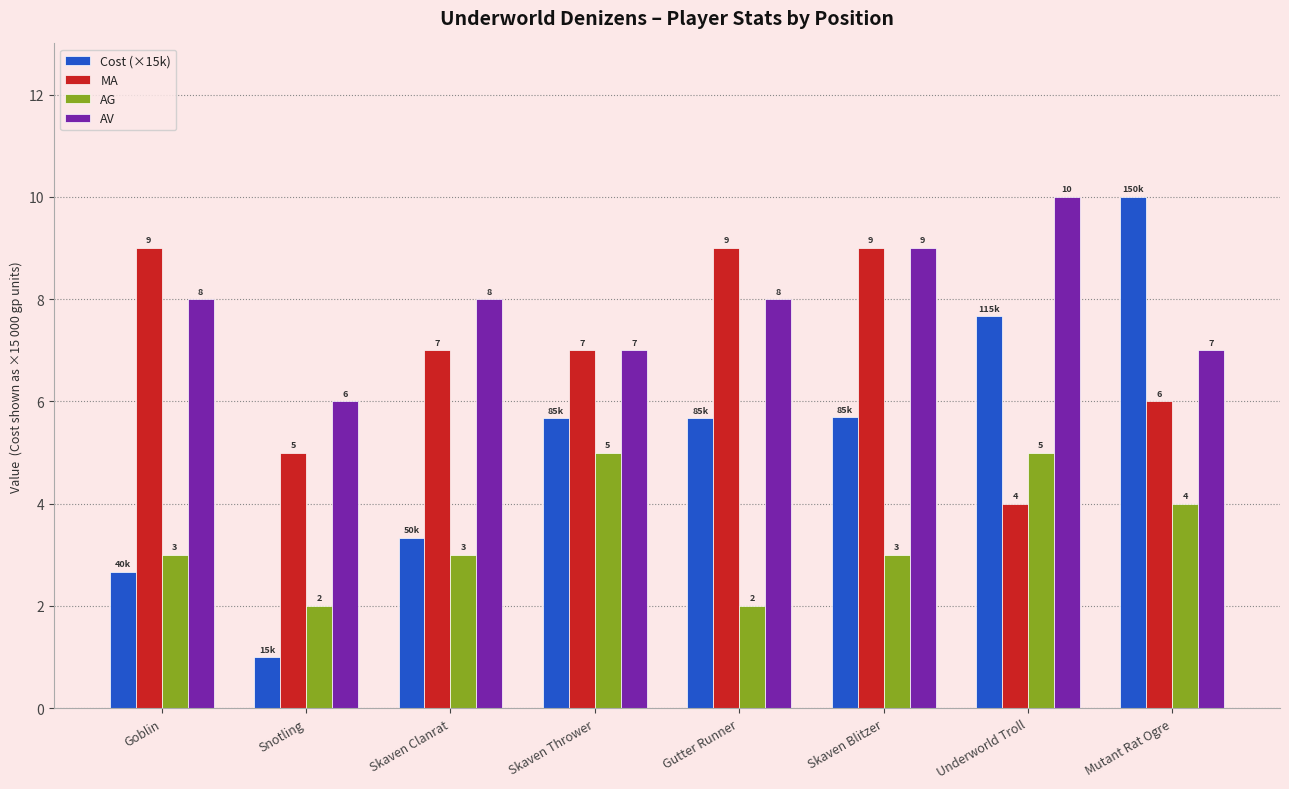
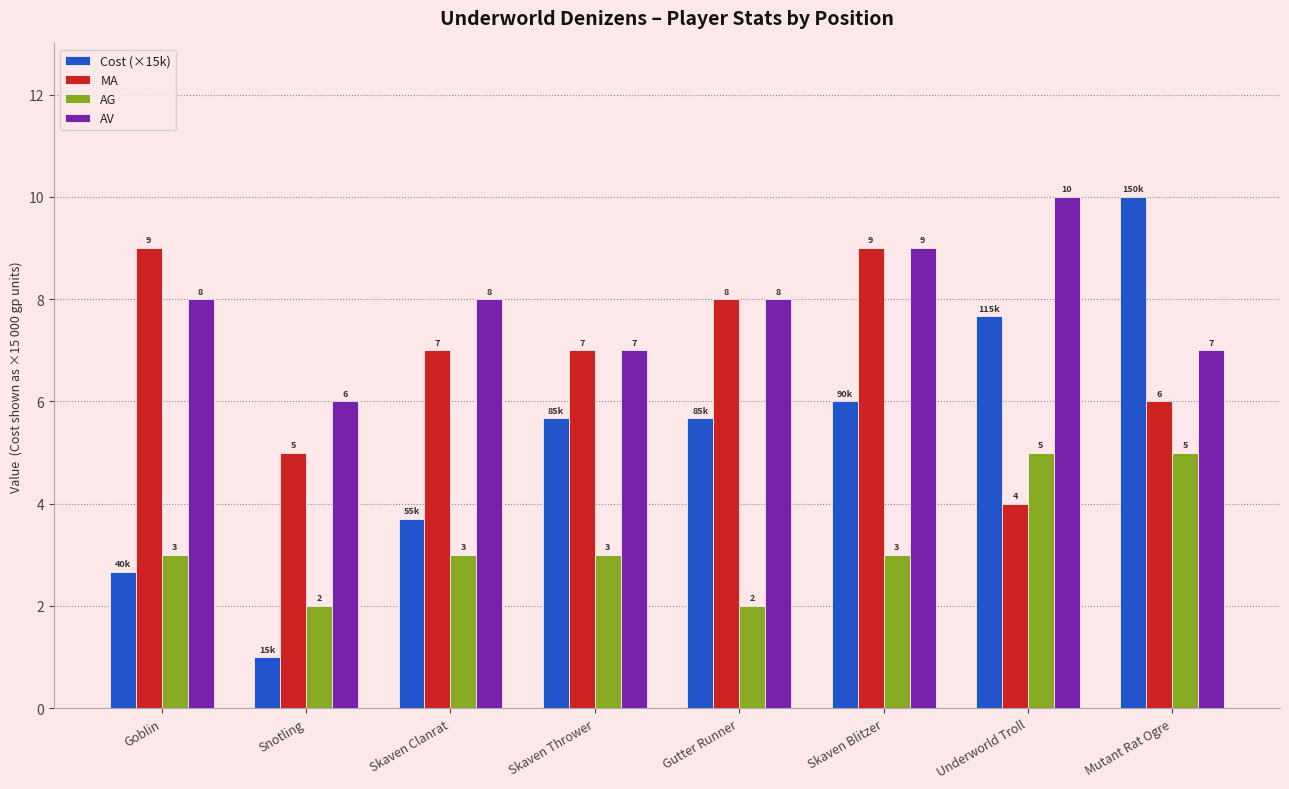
Cost (×15k), Skaven Clanrat: 50k -> 55k
AG, Skaven Thrower: 5 -> 3
MA, Gutter Runner: 9 -> 8
Cost (×15k), Skaven Blitzer: 85k -> 90k
AG, Mutant Rat Ogre: 4 -> 5
